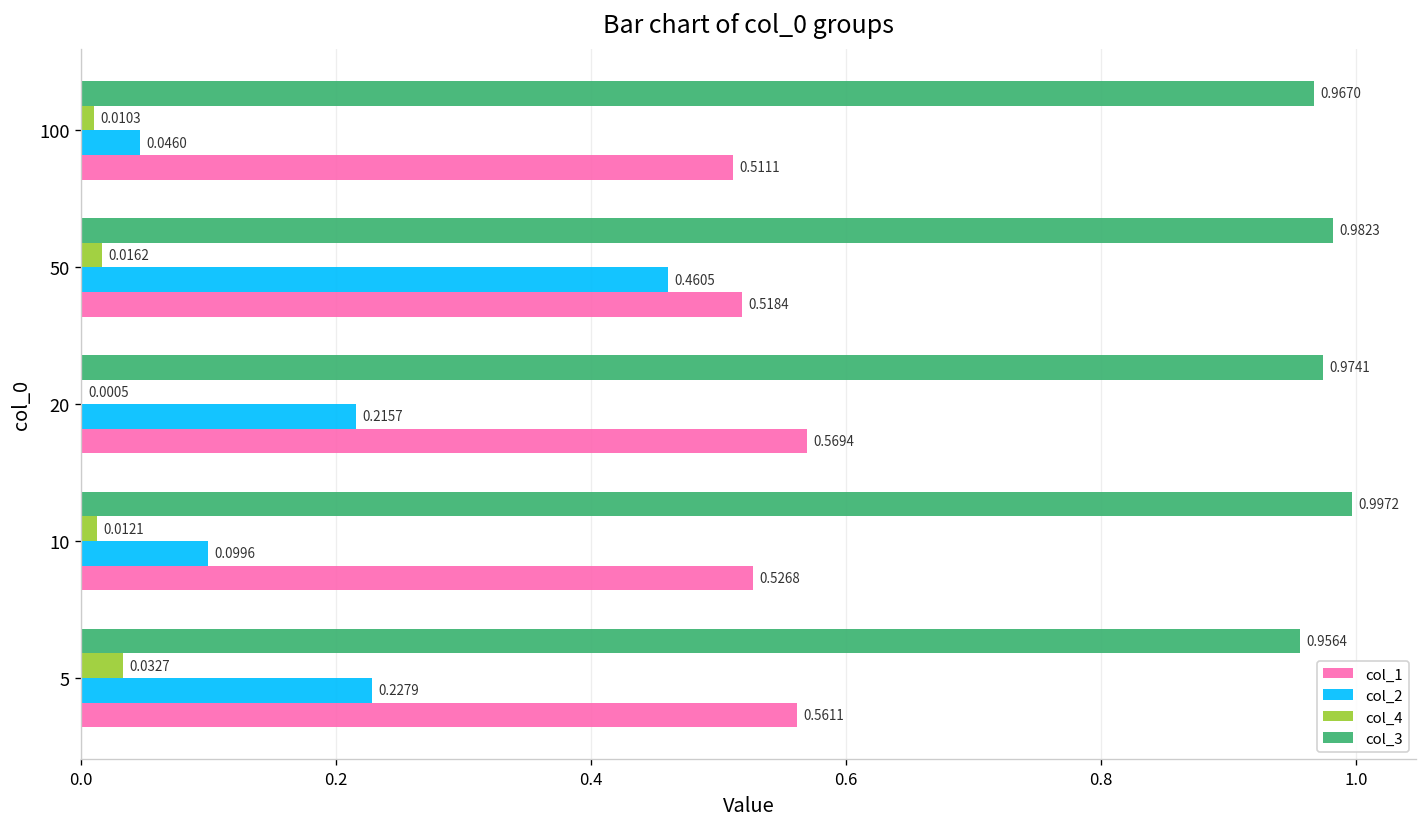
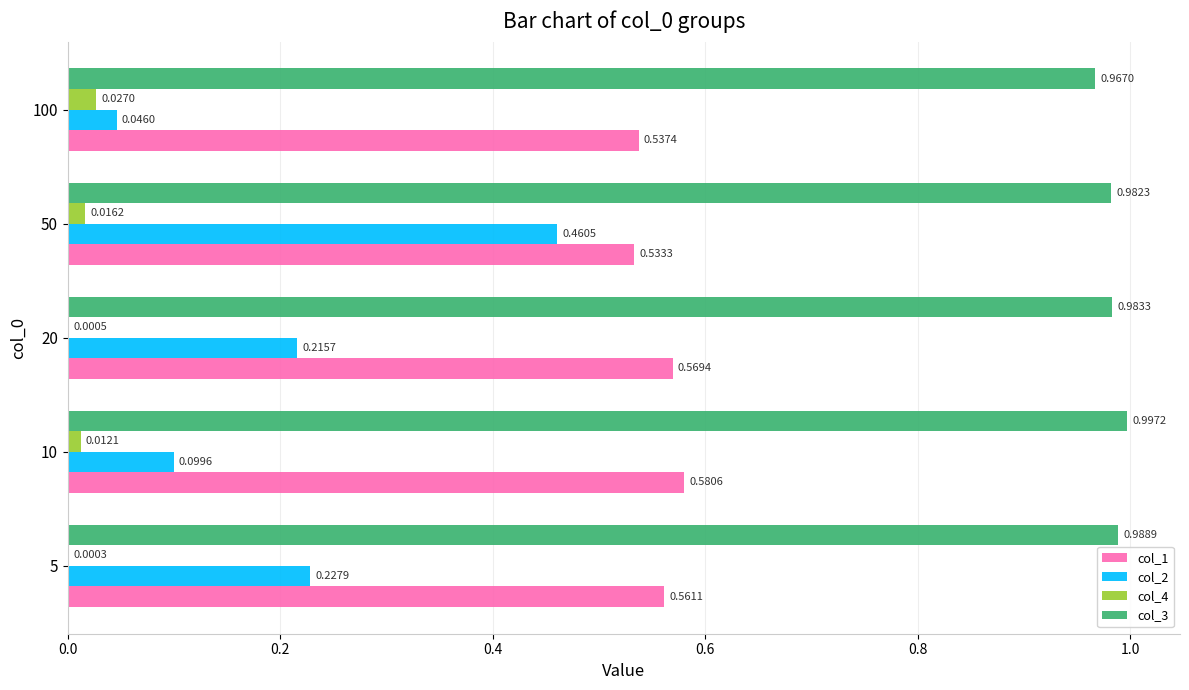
col_4, 100: 0.0103 -> 0.0270
col_1, 100: 0.5111 -> 0.5374
col_1, 50: 0.5184 -> 0.5333
col_3, 20: 0.9741 -> 0.9833
col_1, 10: 0.5268 -> 0.5806
col_3, 5: 0.9564 -> 0.9889
col_4, 5: 0.0327 -> 0.0003
